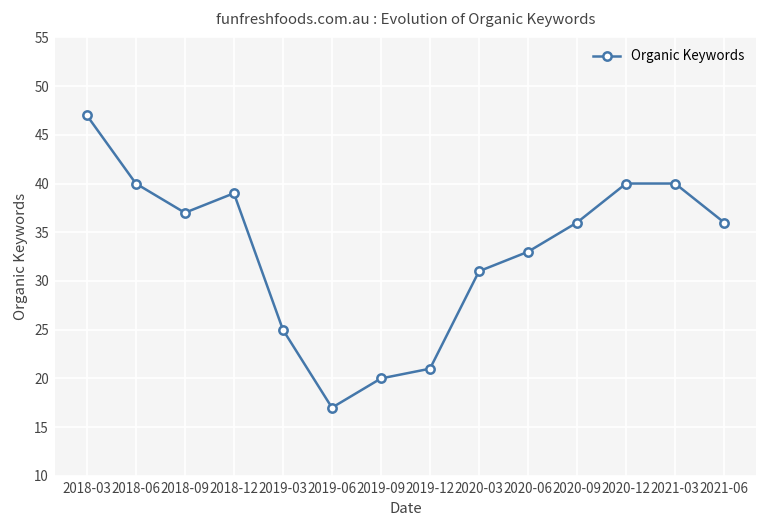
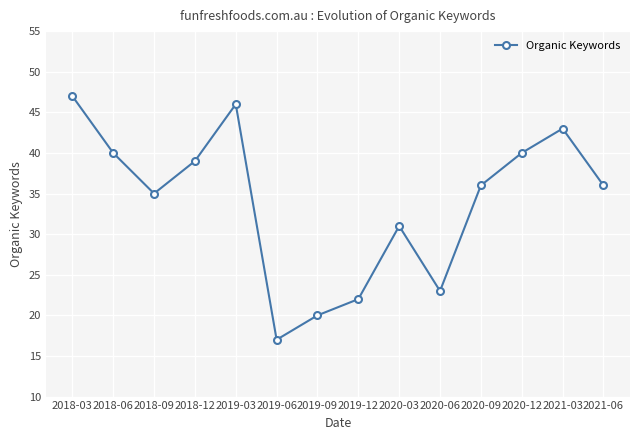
2018-09: 37 -> 35
2019-03: 25 -> 46
2019-12: 21 -> 22
2020-06: 33 -> 23
2021-03: 40 -> 43
